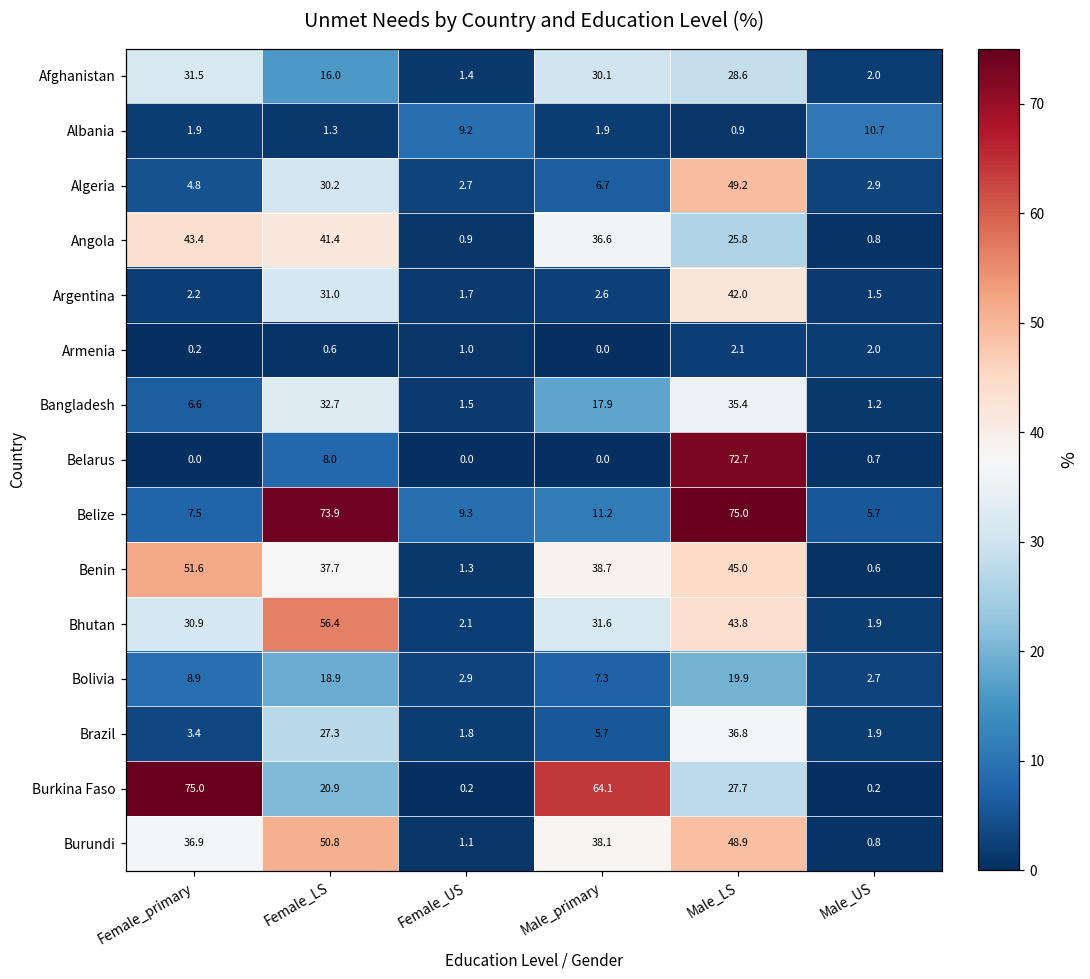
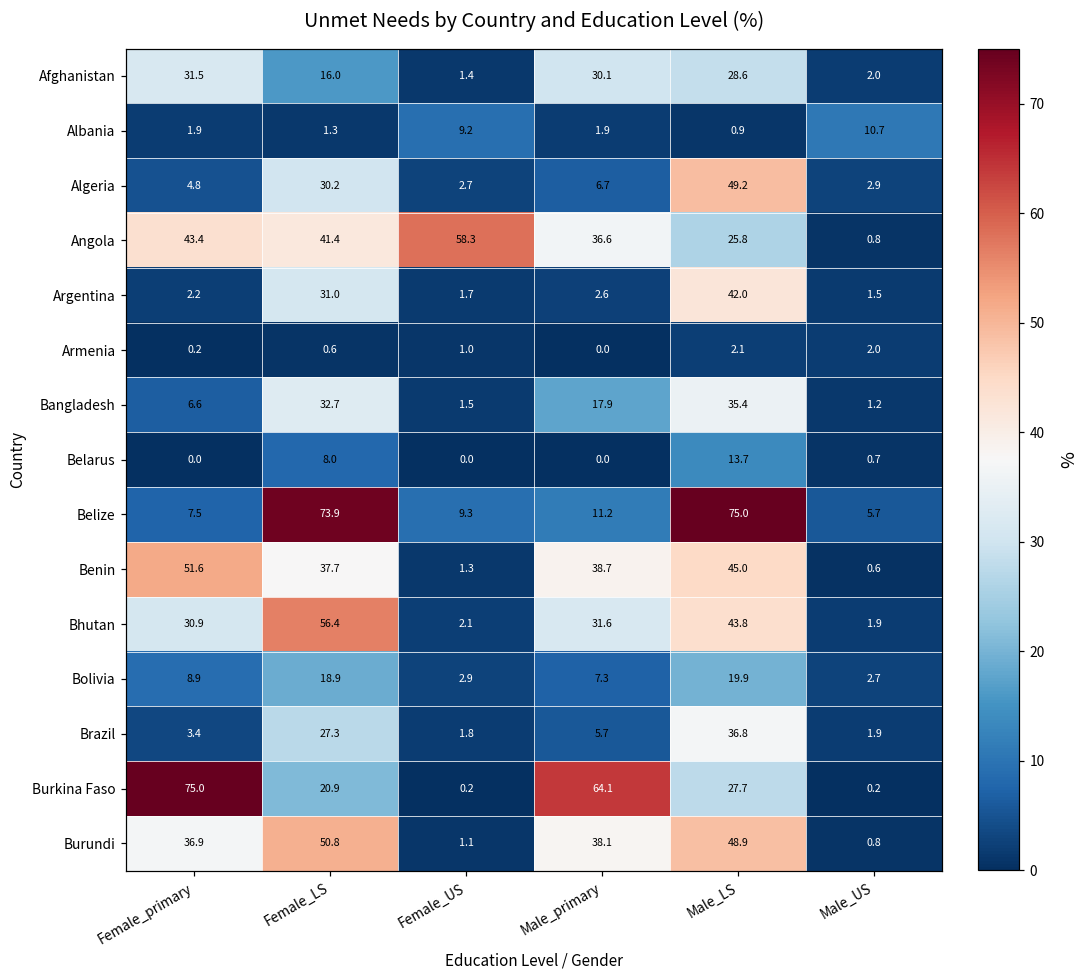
Angola, Female_US: 0.9 -> 58.3
Belarus, Male_LS: 72.7 -> 13.7
